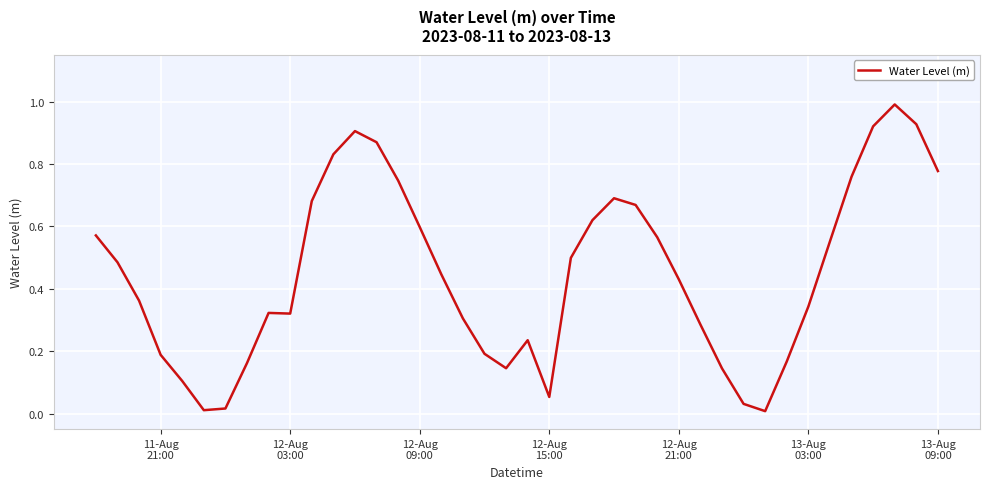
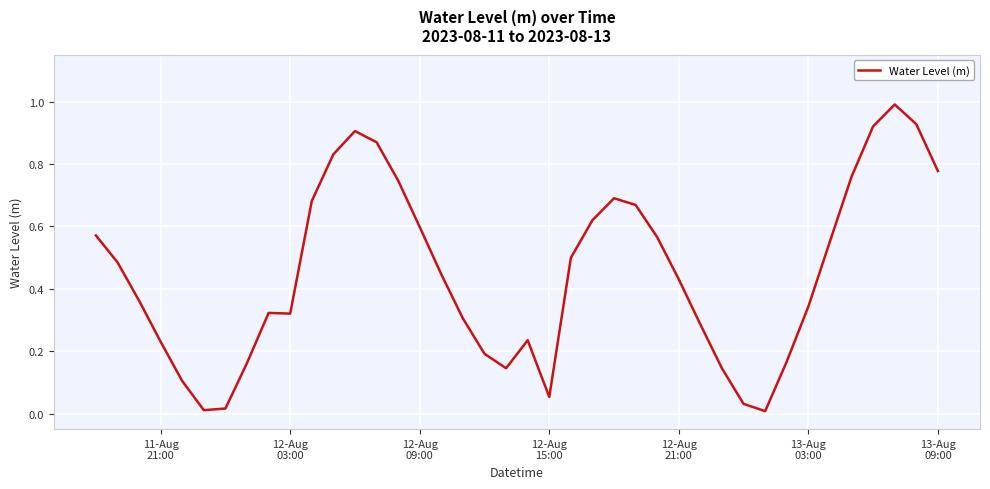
11-Aug 21:00: 0.19 -> 0.23
